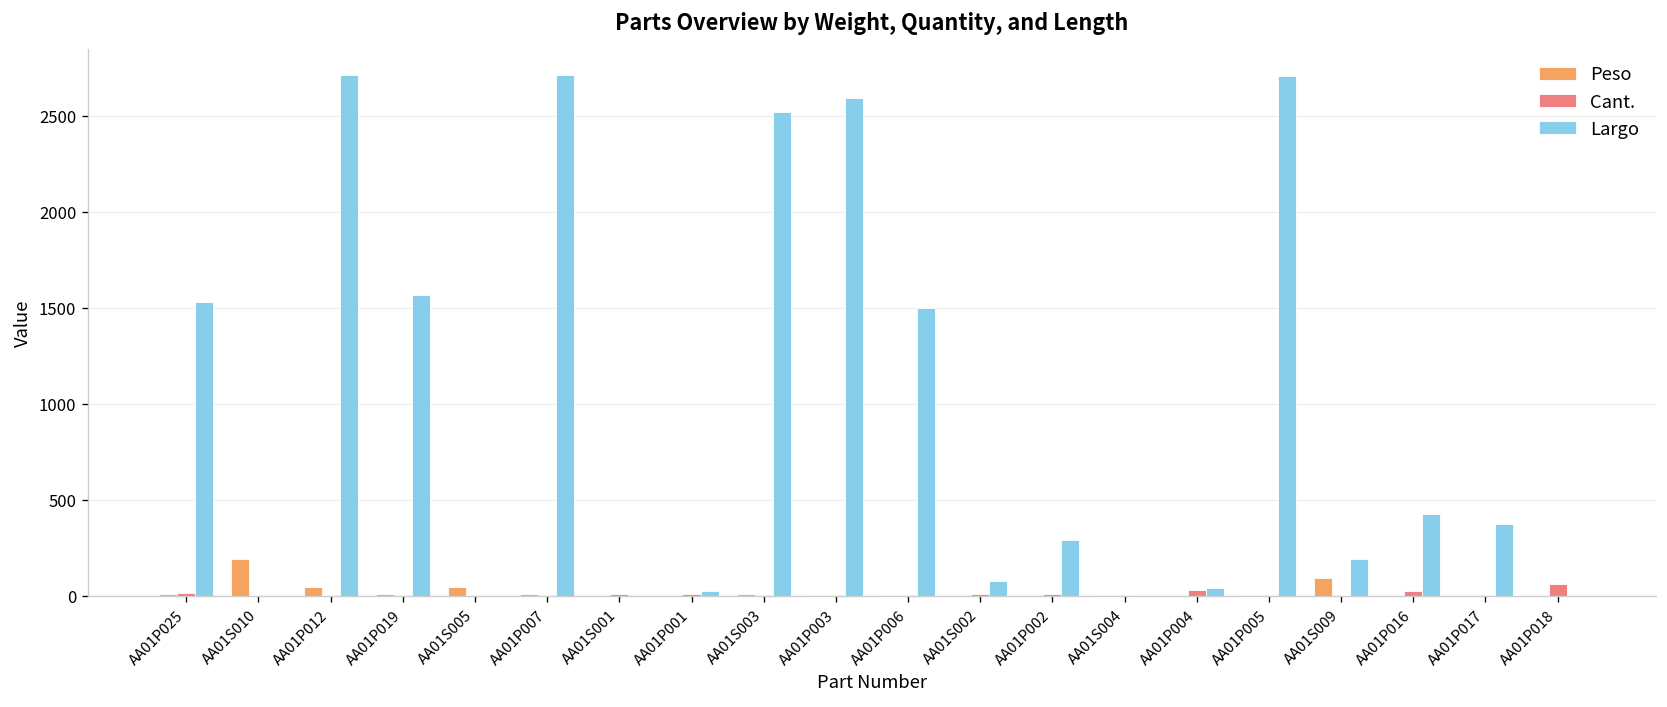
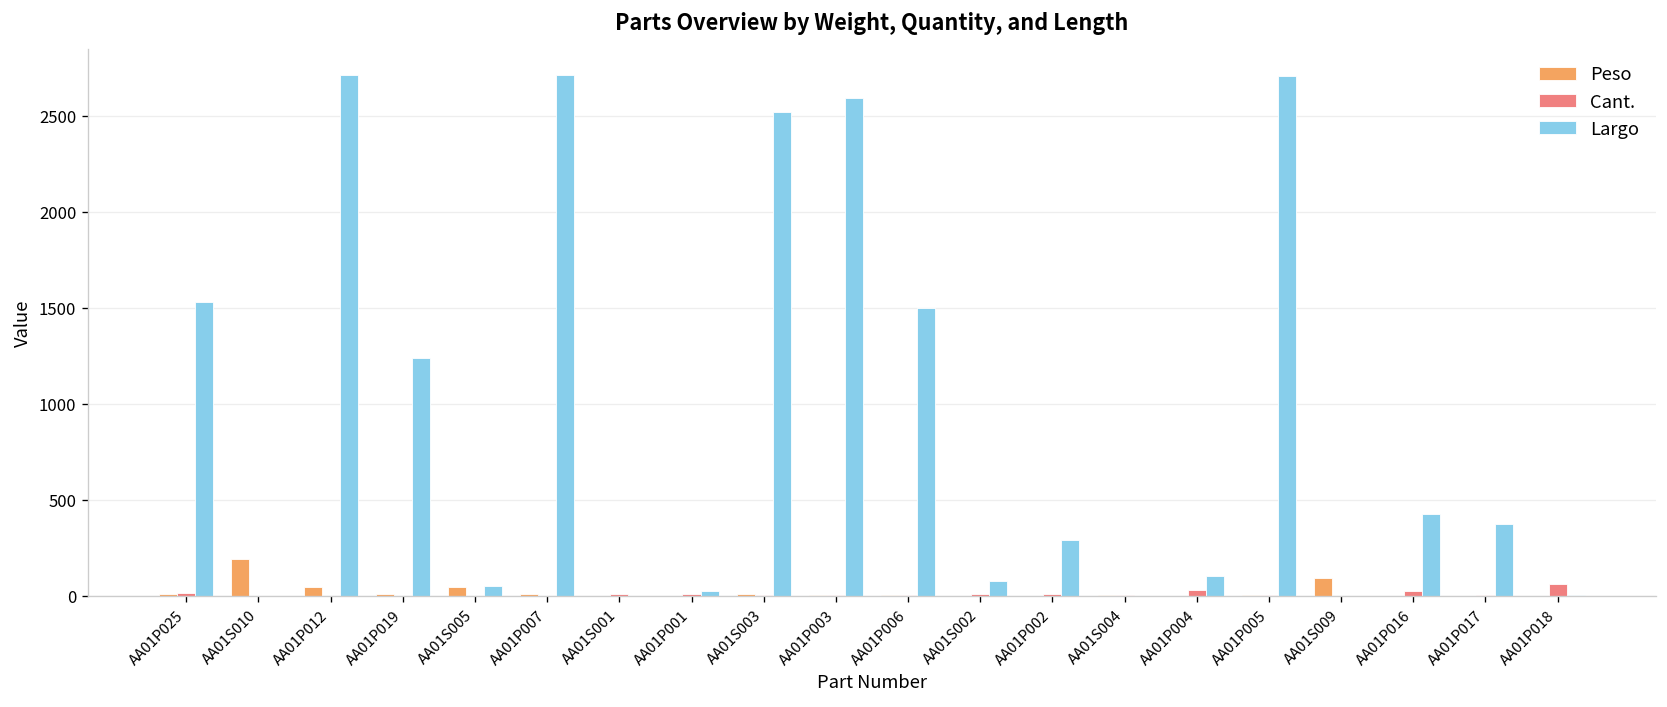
Largo, AA01P019: 1570 -> 1240
Largo, AA01S005: 0 -> 50
Largo, AA01P004: 40 -> 100
Largo, AA01S009: 190 -> 0
